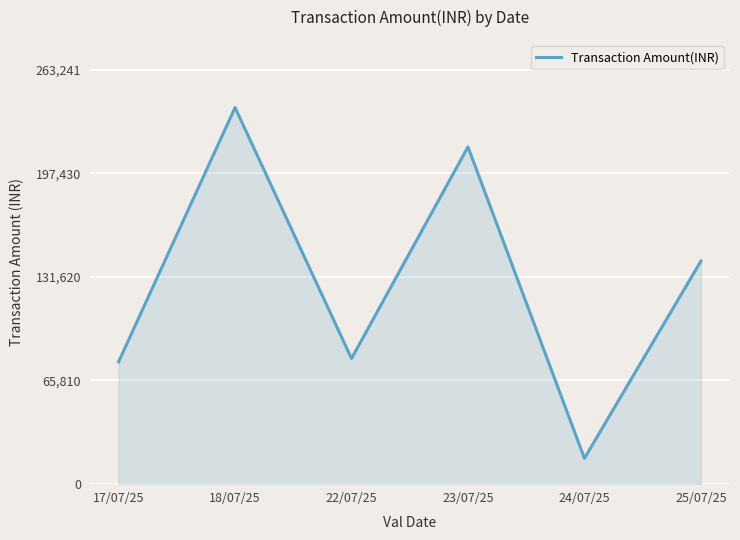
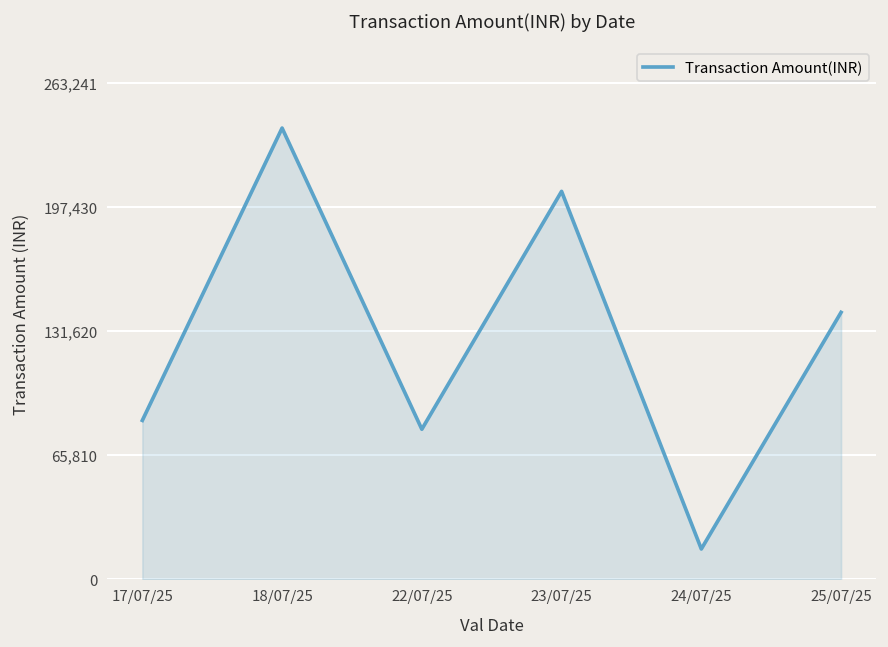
17/07/25: 78,000 -> 84,000
23/07/25: 214,000 -> 206,000
